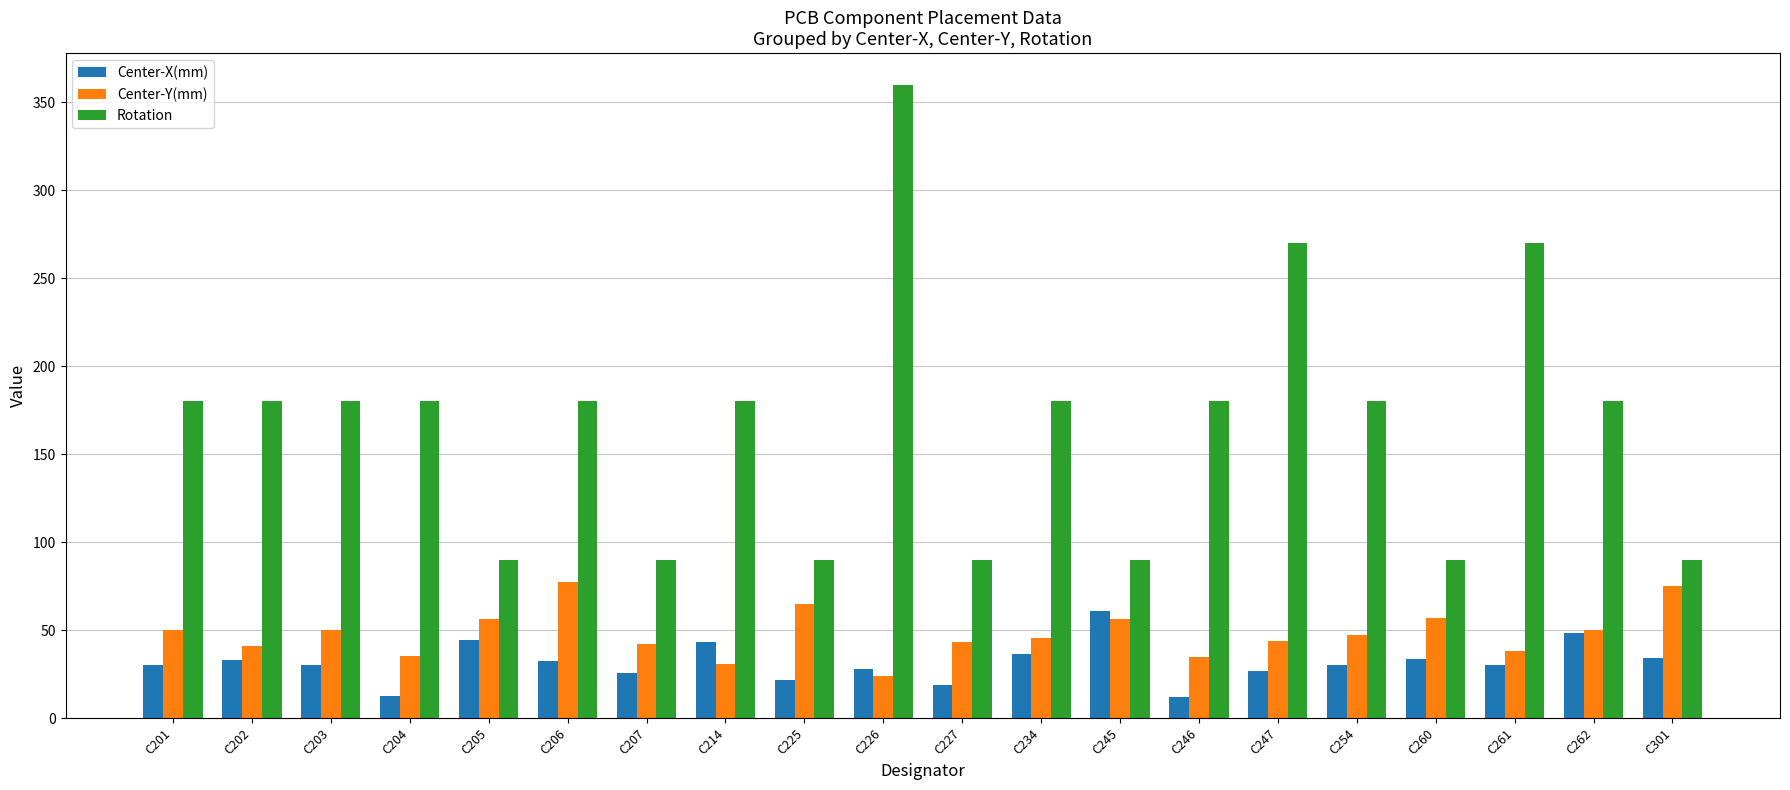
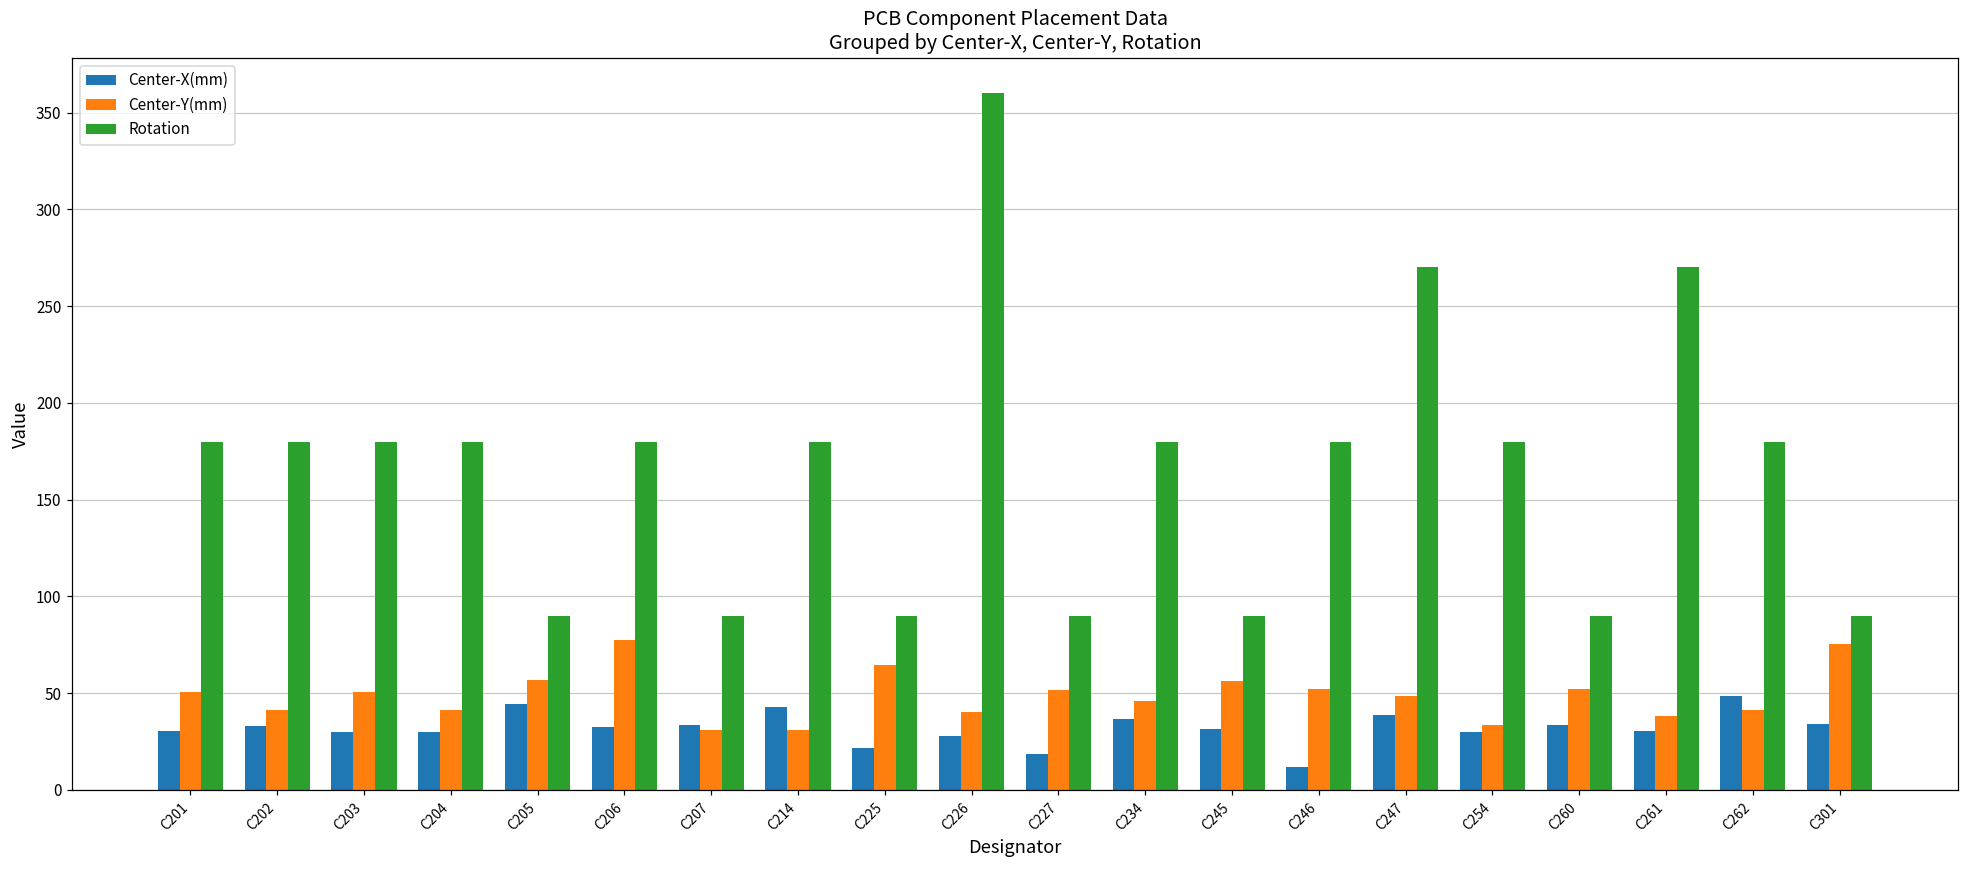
Center-X(mm), C204: 13 -> 30
Center-Y(mm), C204: 35 -> 41
Center-X(mm), C207: 26 -> 34
Center-Y(mm), C207: 42 -> 31
Center-Y(mm), C226: 24 -> 40
Center-Y(mm), C227: 43 -> 52
Center-X(mm), C245: 61 -> 32
Center-Y(mm), C246: 35 -> 52
Center-X(mm), C247: 26 -> 39
Center-Y(mm), C247: 44 -> 48
Center-Y(mm), C254: 47 -> 33
Center-Y(mm), C260: 57 -> 52
Center-Y(mm), C262: 50 -> 41
